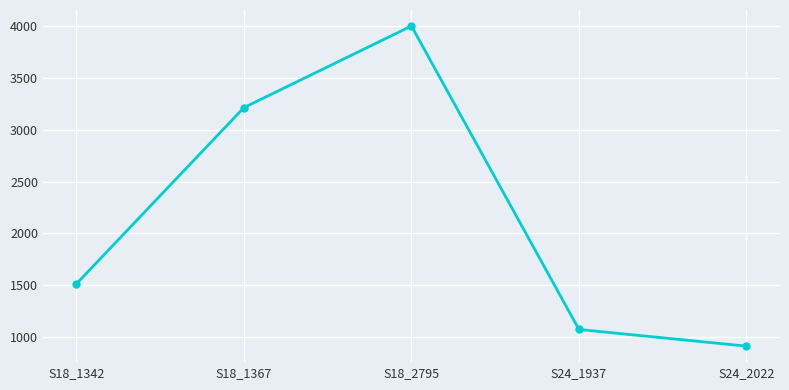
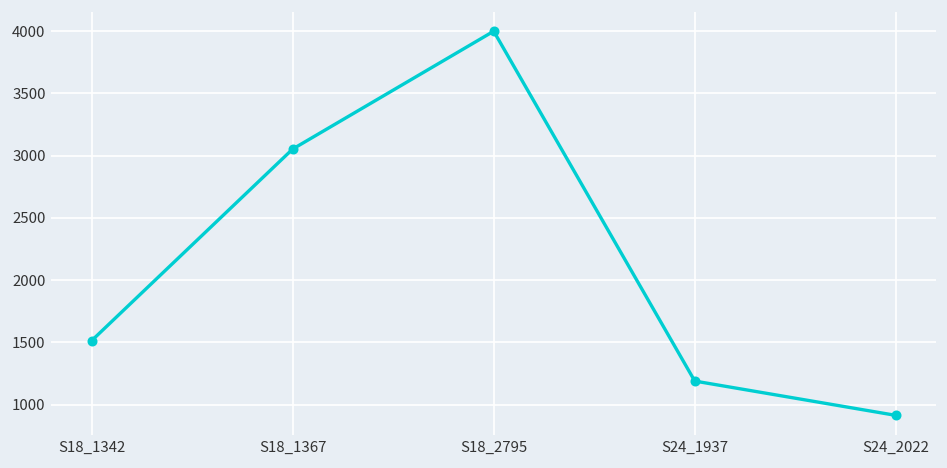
S18_1367: 3210 -> 3050
S24_1937: 1070 -> 1190
